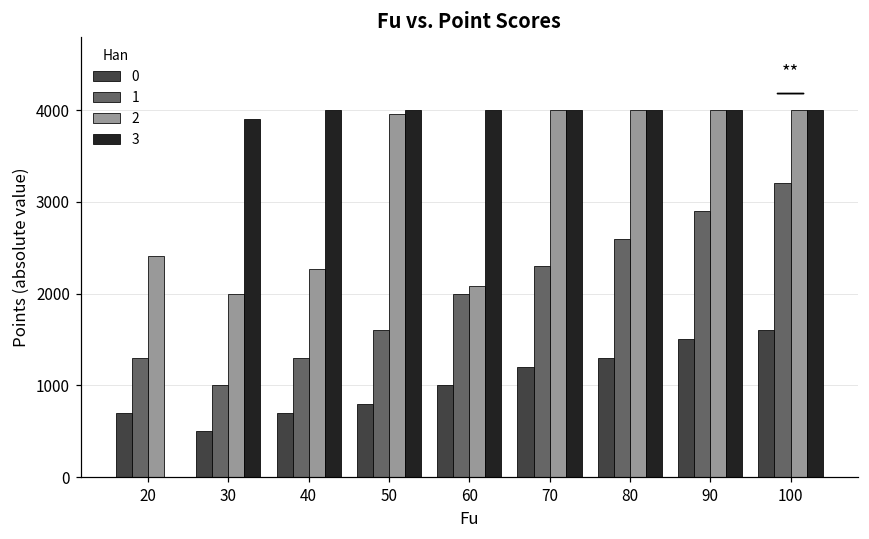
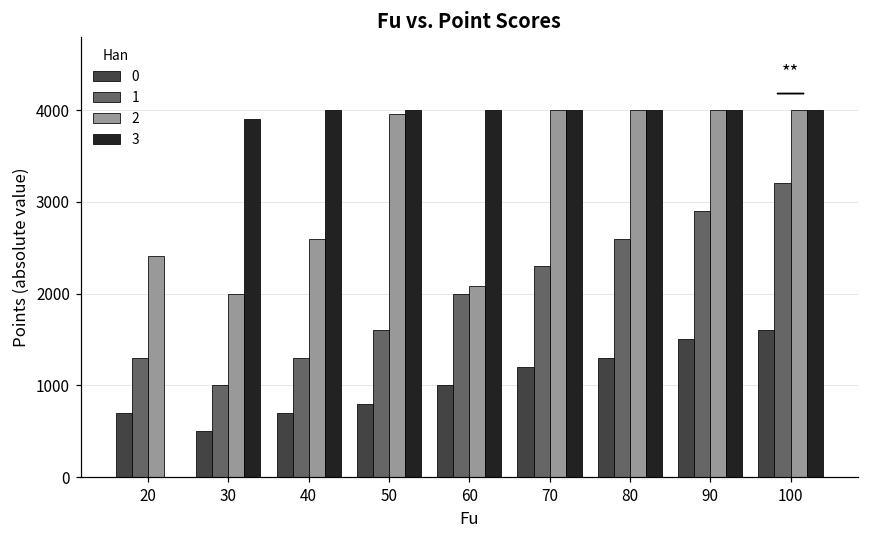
2, 40: 2300 -> 2600
